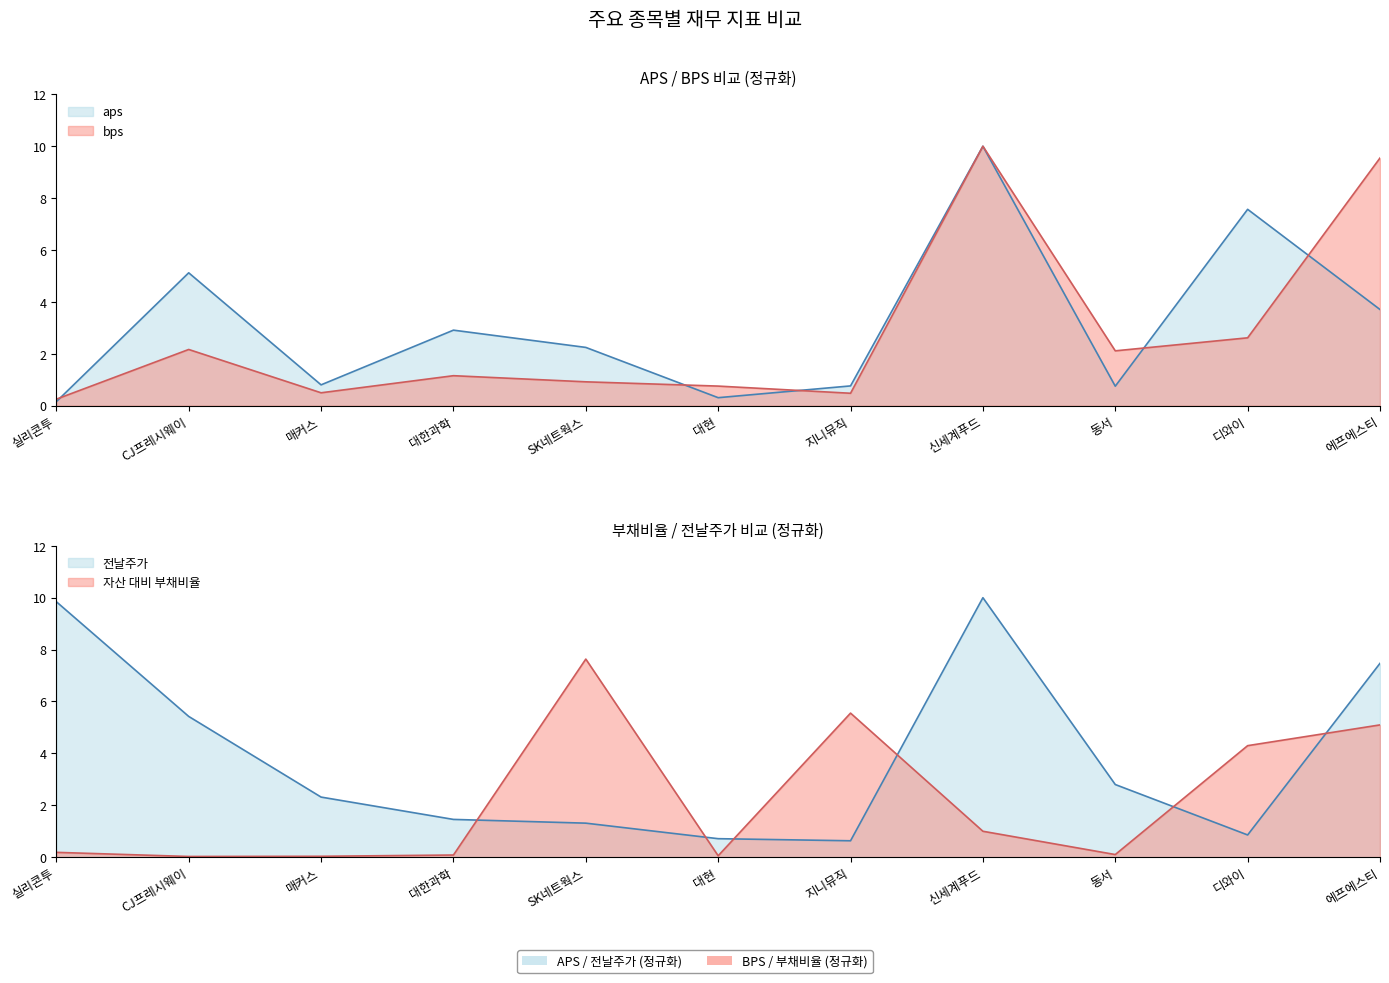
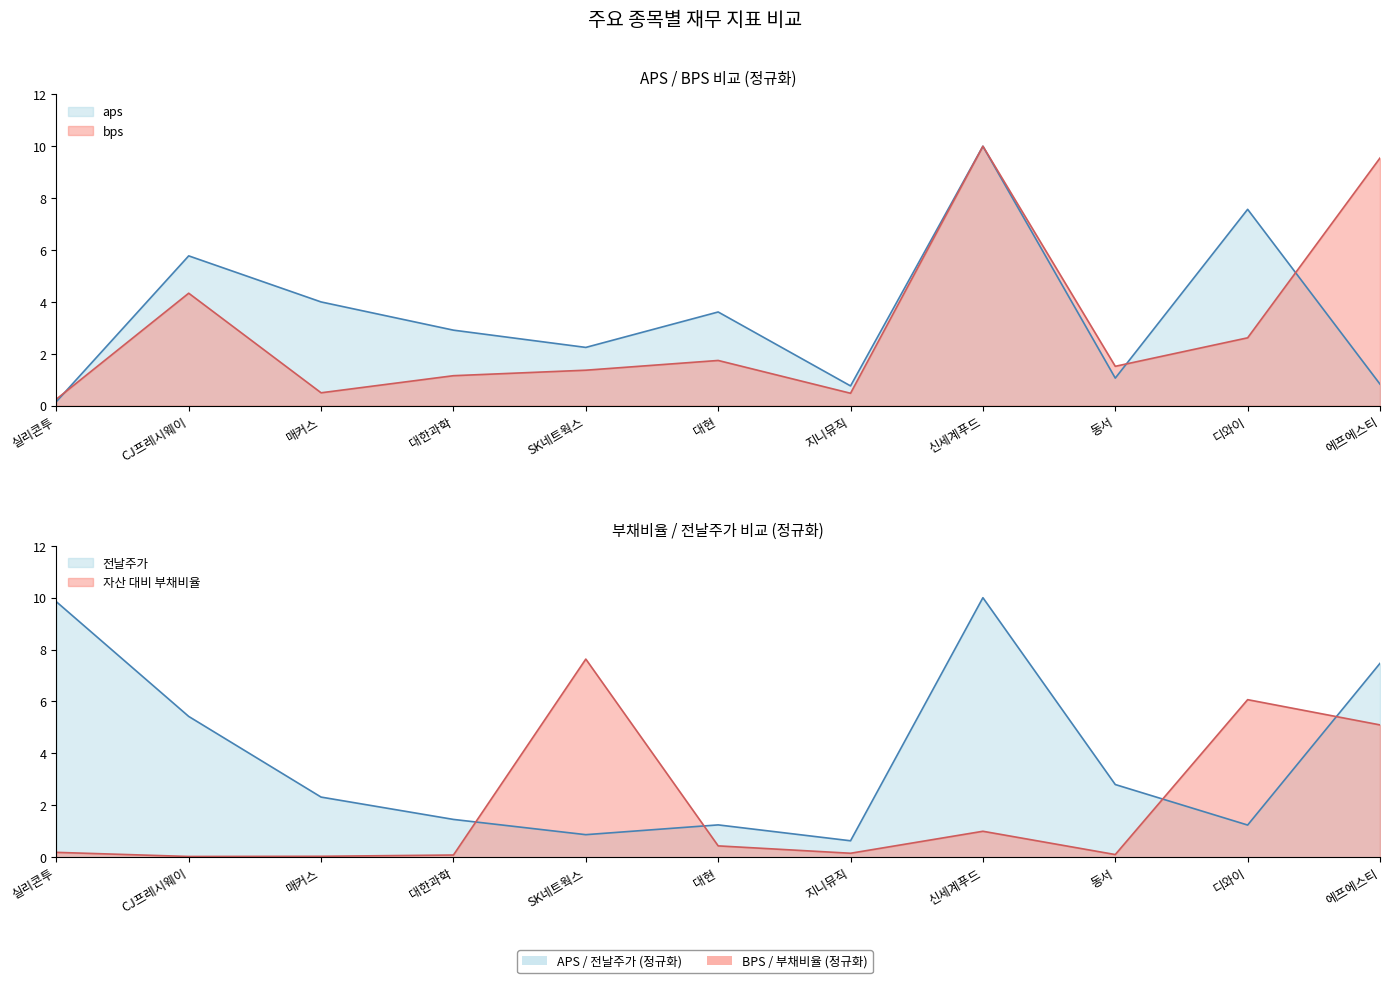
APS / BPS 비교 (정규화), aps, CJ프레시웨이: 5.1 -> 5.8
APS / BPS 비교 (정규화), bps, CJ프레시웨이: 2.2 -> 4.3
APS / BPS 비교 (정규화), aps, 매커스: 0.8 -> 4.0
APS / BPS 비교 (정규화), bps, SK네트웍스: 0.9 -> 1.4
APS / BPS 비교 (정규화), aps, 대현: 0.3 -> 3.6
APS / BPS 비교 (정규화), bps, 대현: 0.8 -> 1.7
APS / BPS 비교 (정규화), aps, 동서: 0.8 -> 1.1
APS / BPS 비교 (정규화), bps, 동서: 2.1 -> 1.5
APS / BPS 비교 (정규화), aps, 에프에스티: 3.7 -> 0.8
부채비율 / 전날주가 비교 (정규화), 전날주가, SK네트웍스: 1.3 -> 0.9
부채비율 / 전날주가 비교 (정규화), 전날주가, 대현: 0.7 -> 1.2
부채비율 / 전날주가 비교 (정규화), 자산 대비 부채비율, 대현: 0.1 -> 0.4
부채비율 / 전날주가 비교 (정규화), 자산 대비 부채비율, 지니뮤직: 5.6 -> 0.2
부채비율 / 전날주가 비교 (정규화), 전날주가, 디와이: 0.9 -> 1.2
부채비율 / 전날주가 비교 (정규화), 자산 대비 부채비율, 디와이: 4.3 -> 6.1
